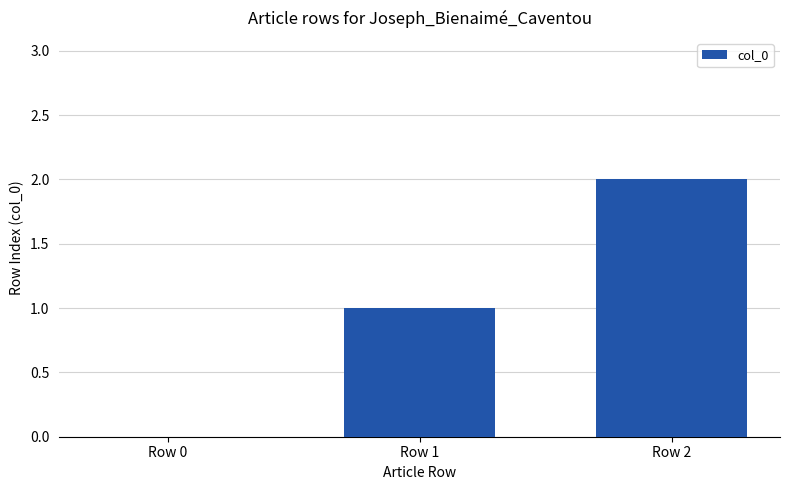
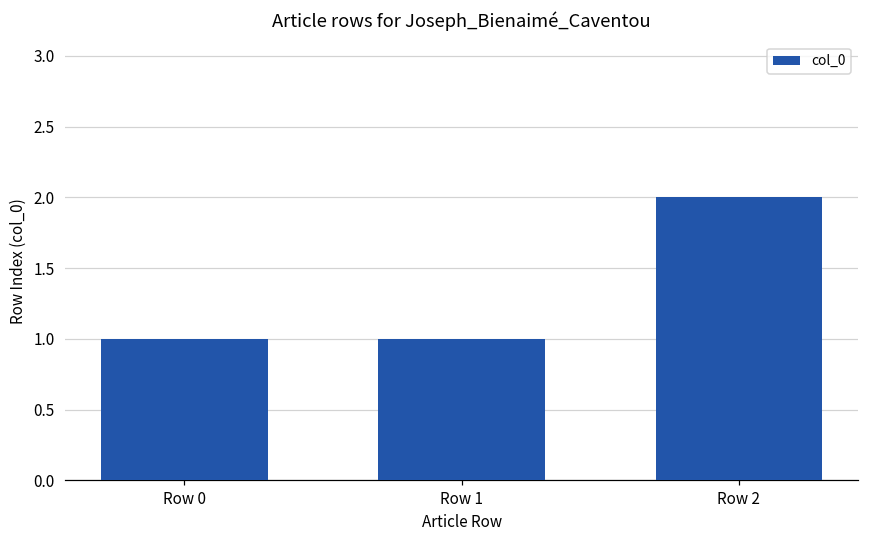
Row 0: 0 -> 1
